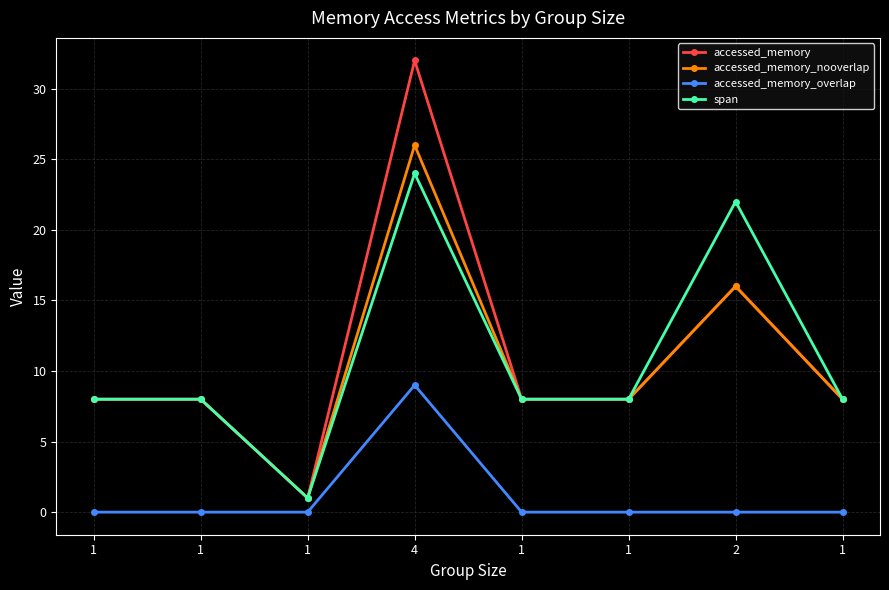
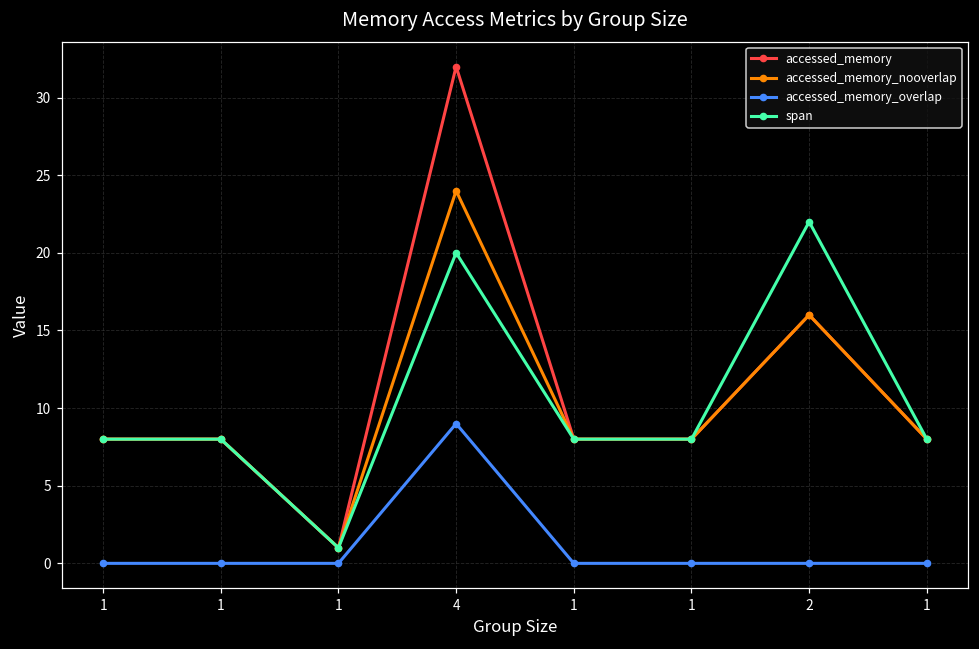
accessed_memory_nooverlap, 4: 26 -> 24
span, 4: 24 -> 20
